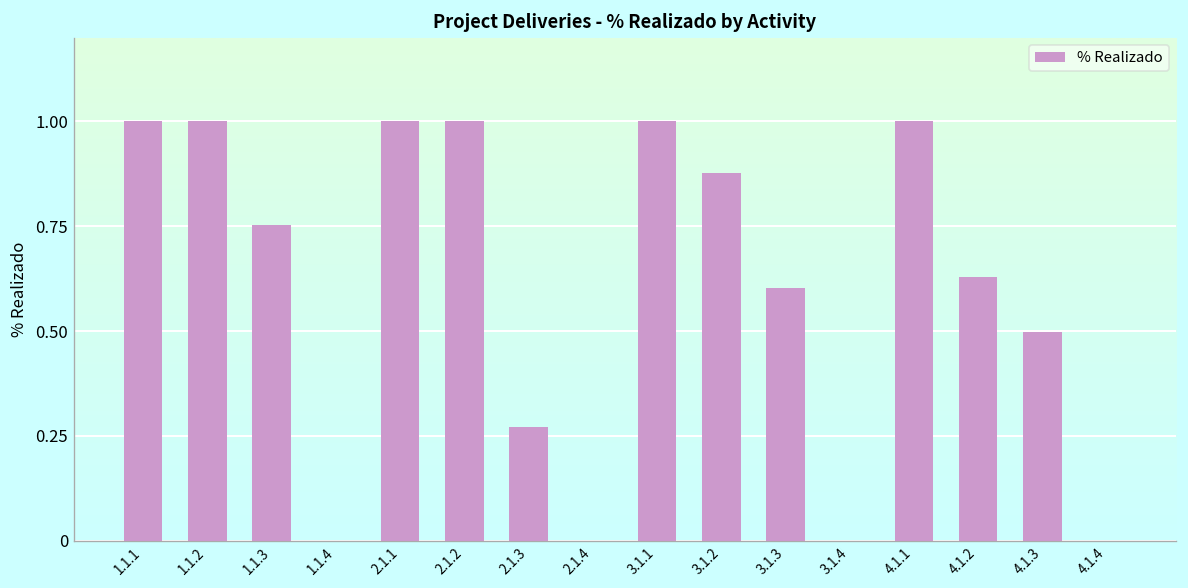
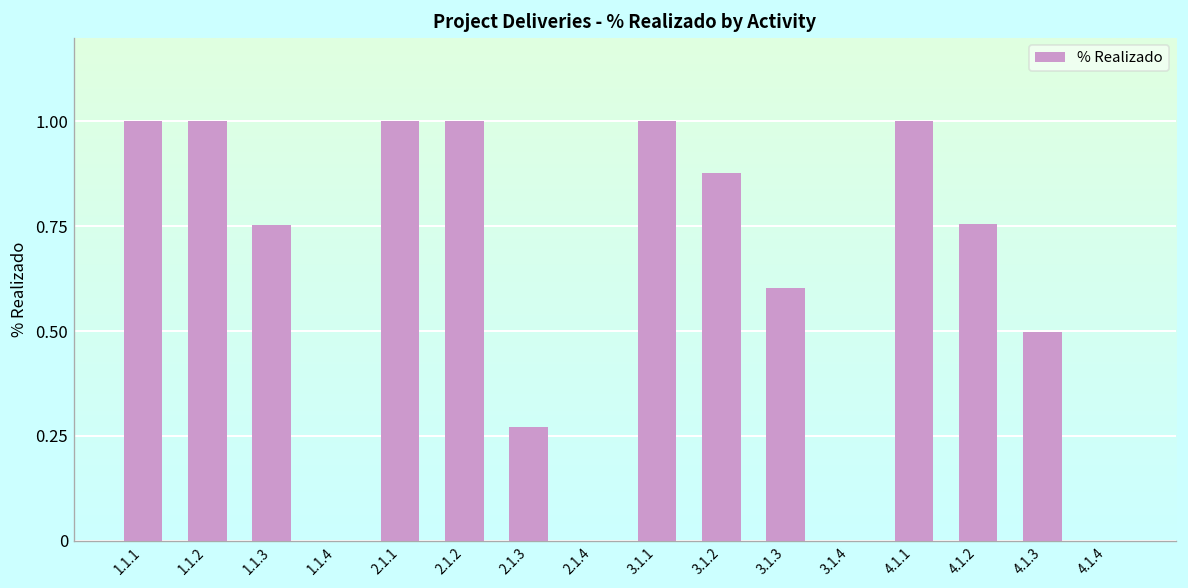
4.1.2: 0.63 -> 0.76
